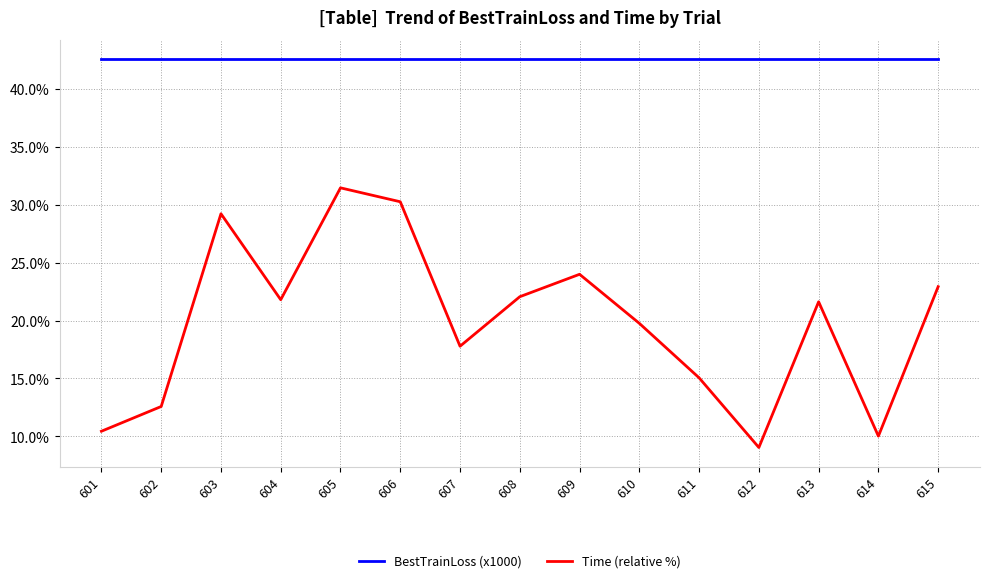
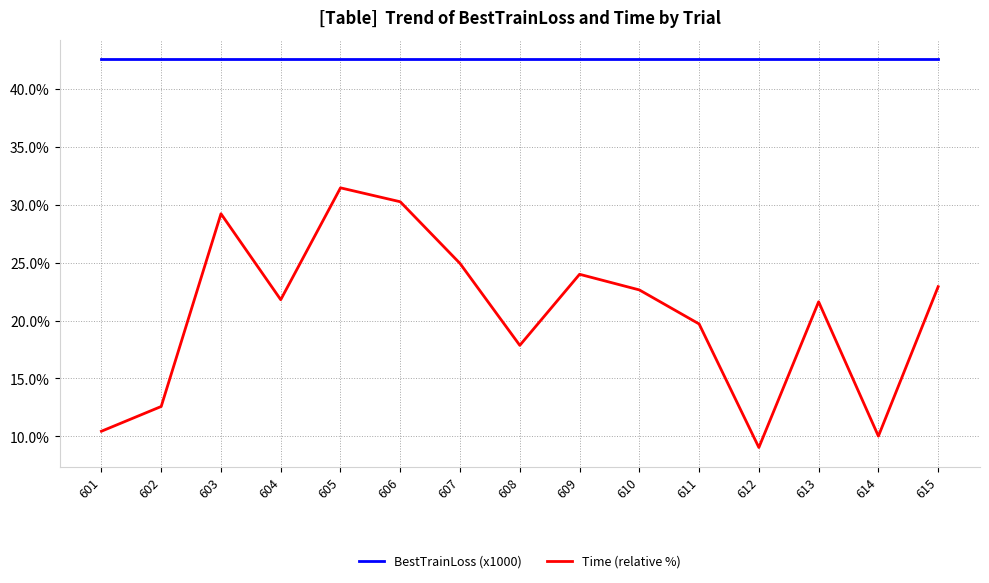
Time (relative %), 607: 17.8% -> 24.9%
Time (relative %), 608: 22.1% -> 17.9%
Time (relative %), 610: 19.8% -> 22.6%
Time (relative %), 611: 15.1% -> 19.7%
